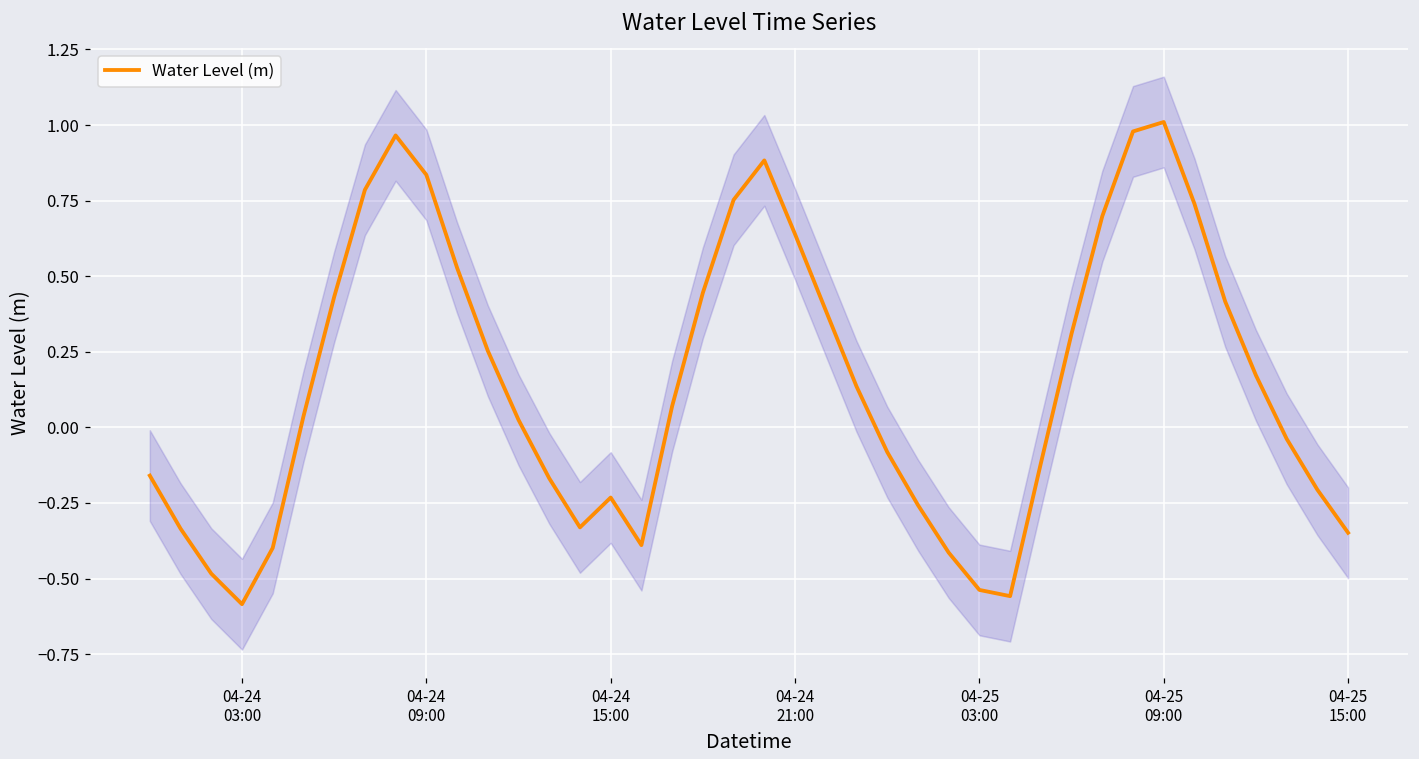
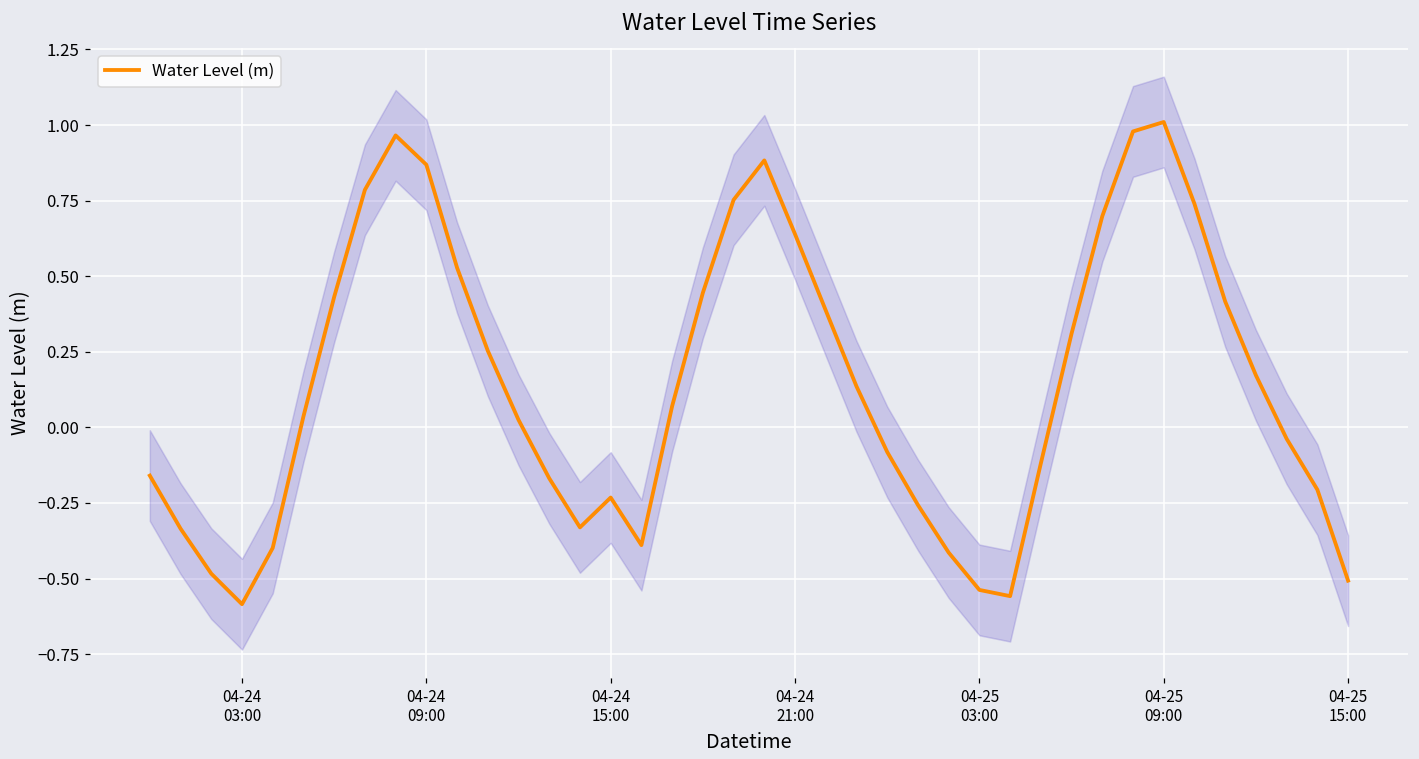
Water Level (m), 04-24 09:00: 0.84 -> 0.87
Water Level (m), 04-25 15:00: -0.35 -> -0.51
